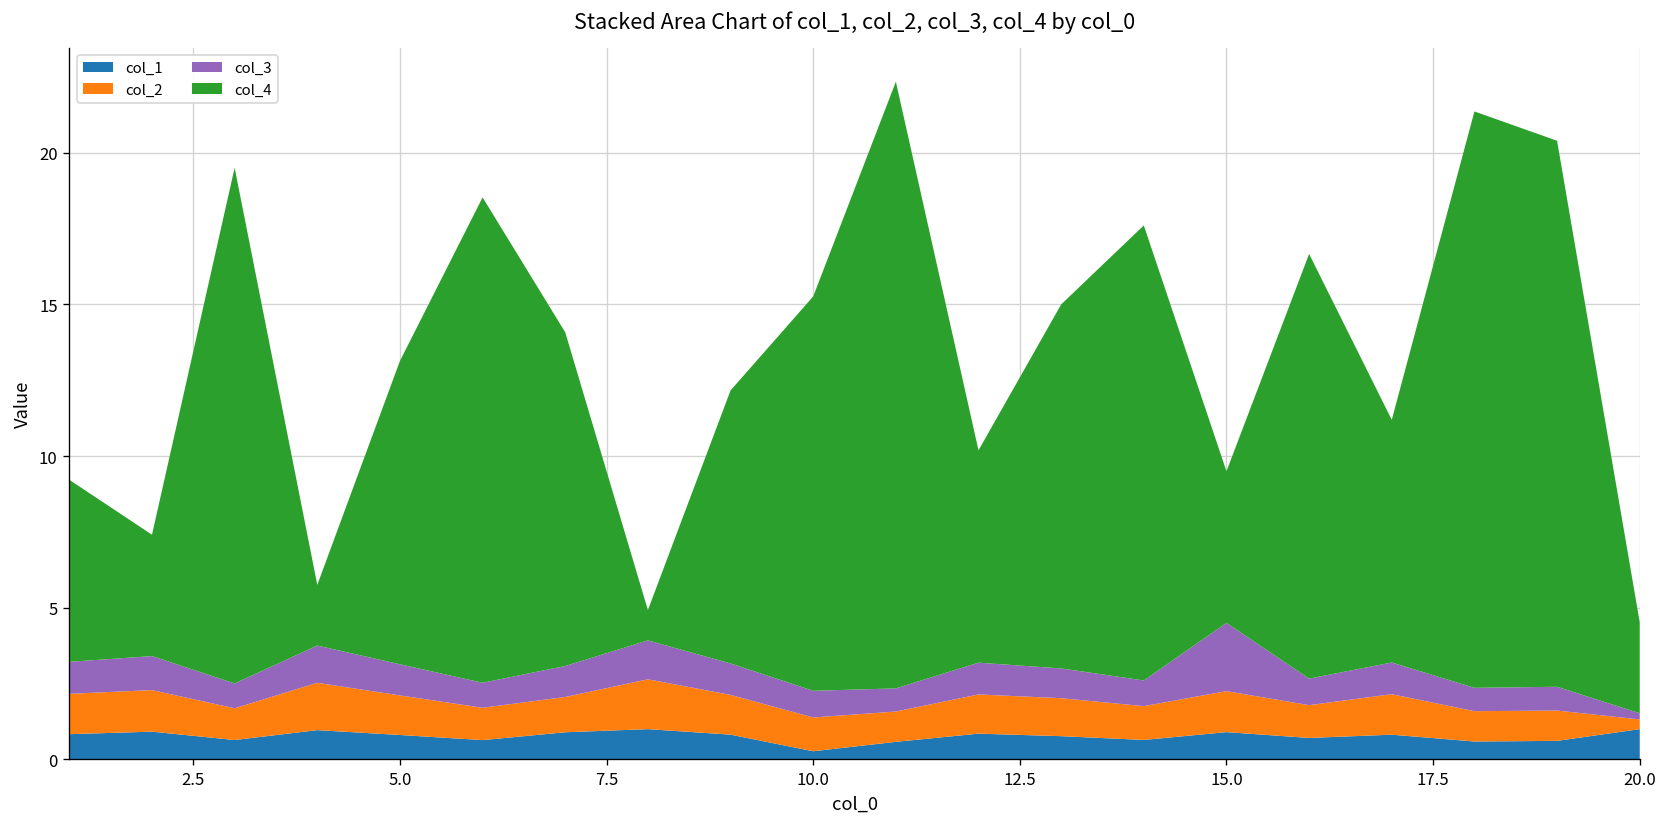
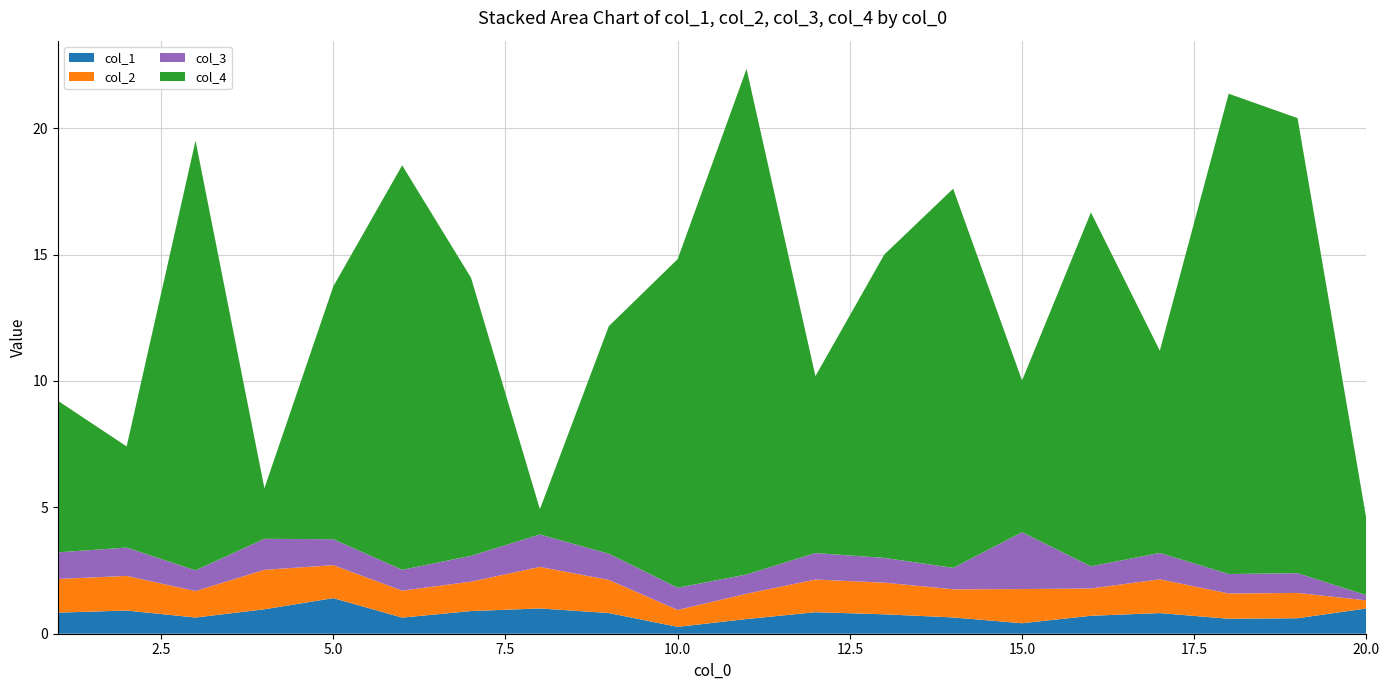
col_1, 5.0: 0.8 -> 1.4
col_2, 10.0: 1.1 -> 0.7
col_1, 15.0: 0.9 -> 0.4
col_4, 15.0: 5 -> 6
